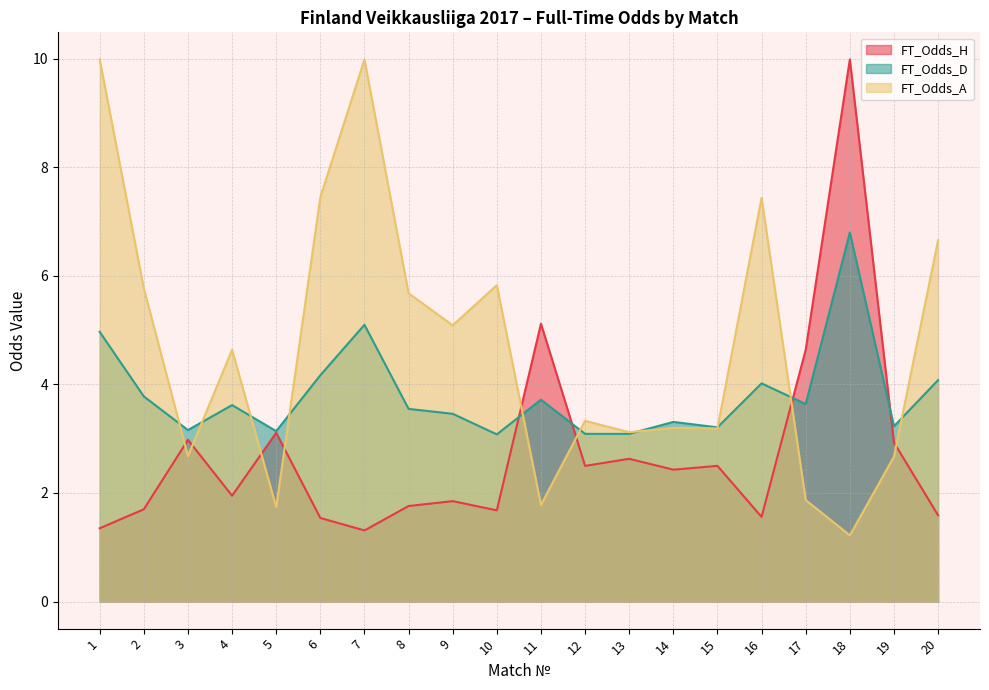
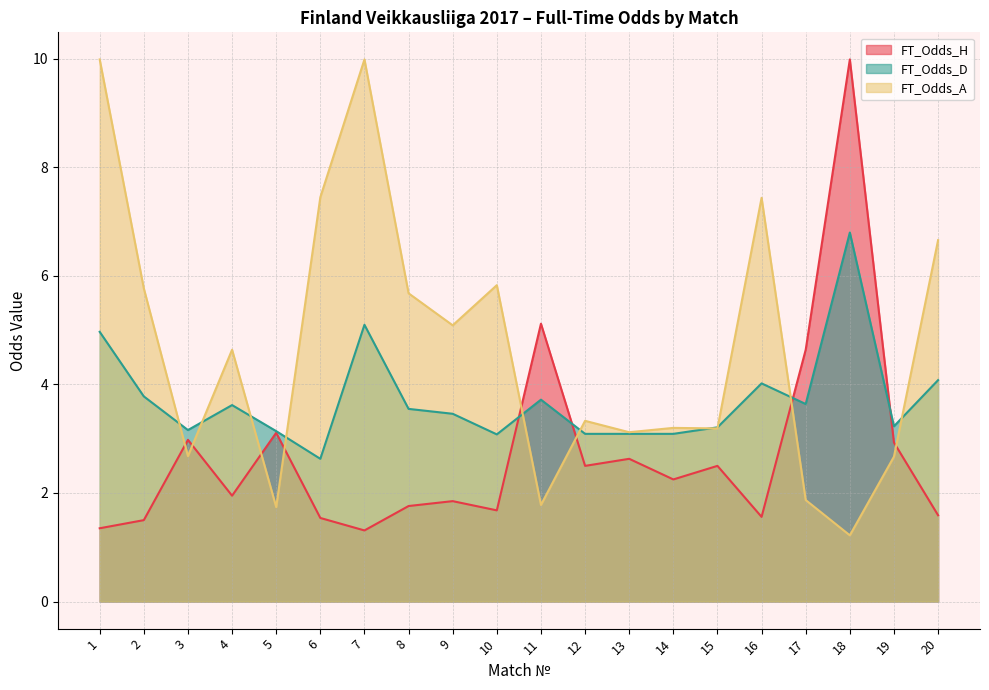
FT_Odds_H, 2: 1.7 -> 1.5
FT_Odds_D, 6: 4.2 -> 2.6
FT_Odds_H, 14: 2.4 -> 2.3
FT_Odds_D, 14: 3.3 -> 3.1
